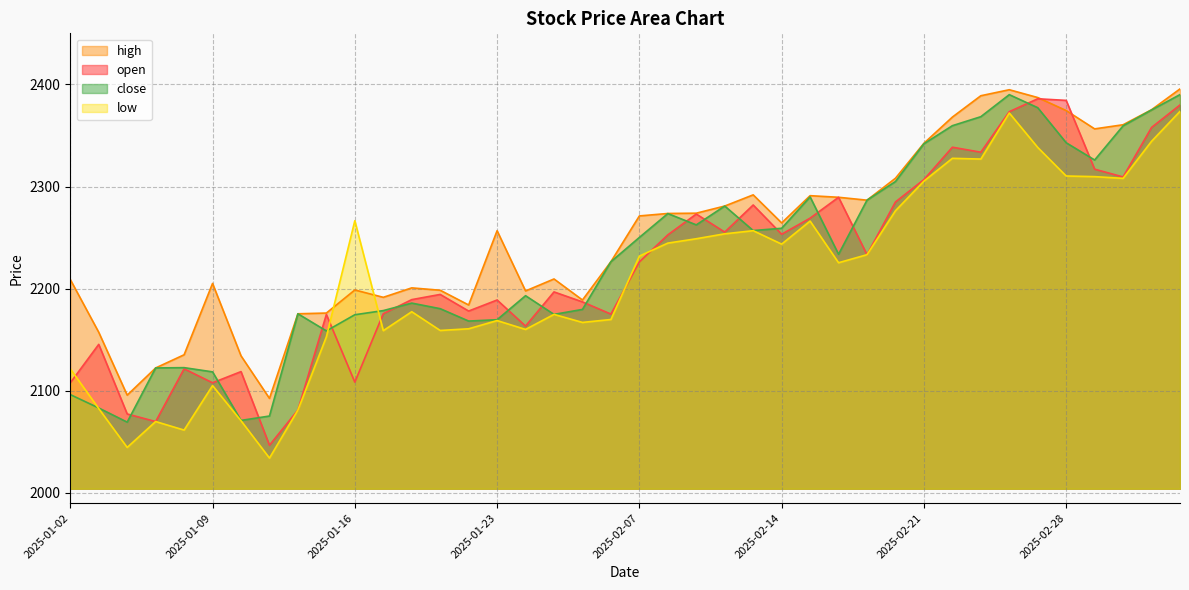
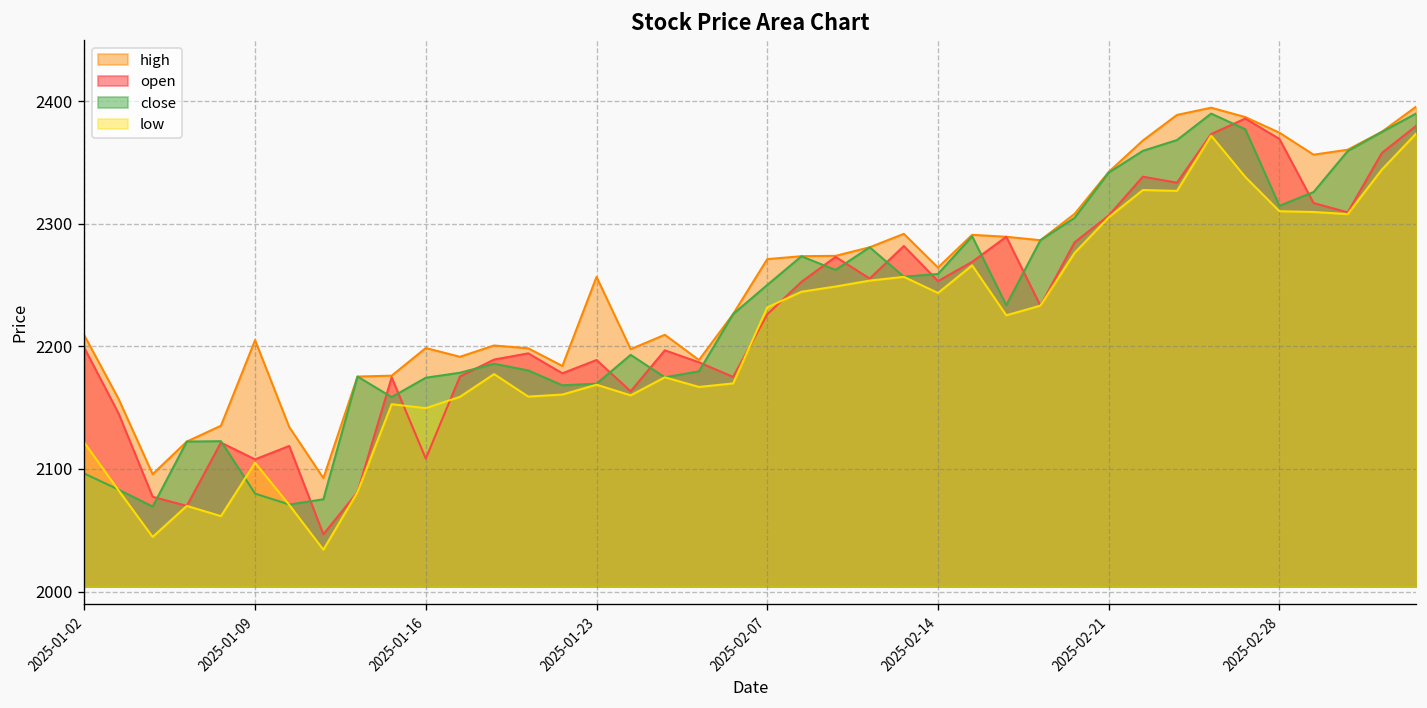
open, 2025-01-02: 2108 -> 2199
close, 2025-01-09: 2119 -> 2080
low, 2025-01-16: 2267 -> 2150
open, 2025-02-28: 2384 -> 2369
close, 2025-02-28: 2343 -> 2315
